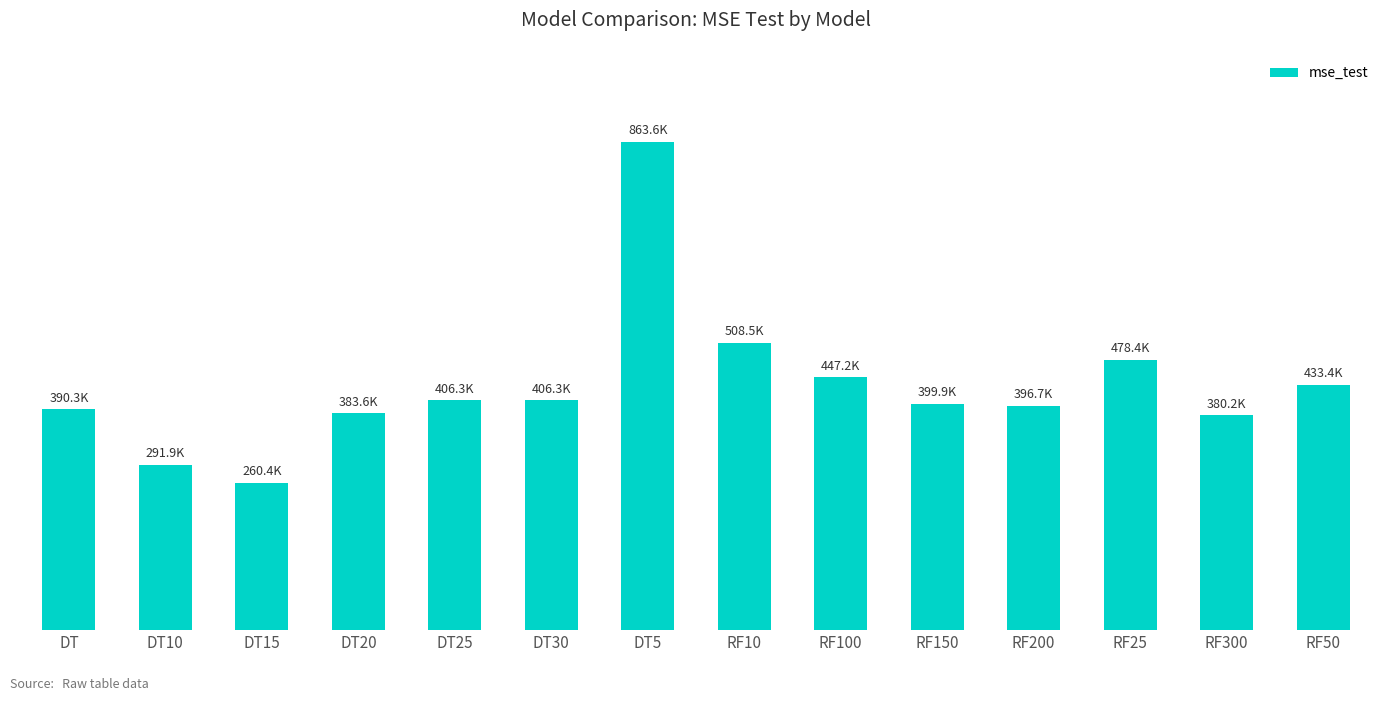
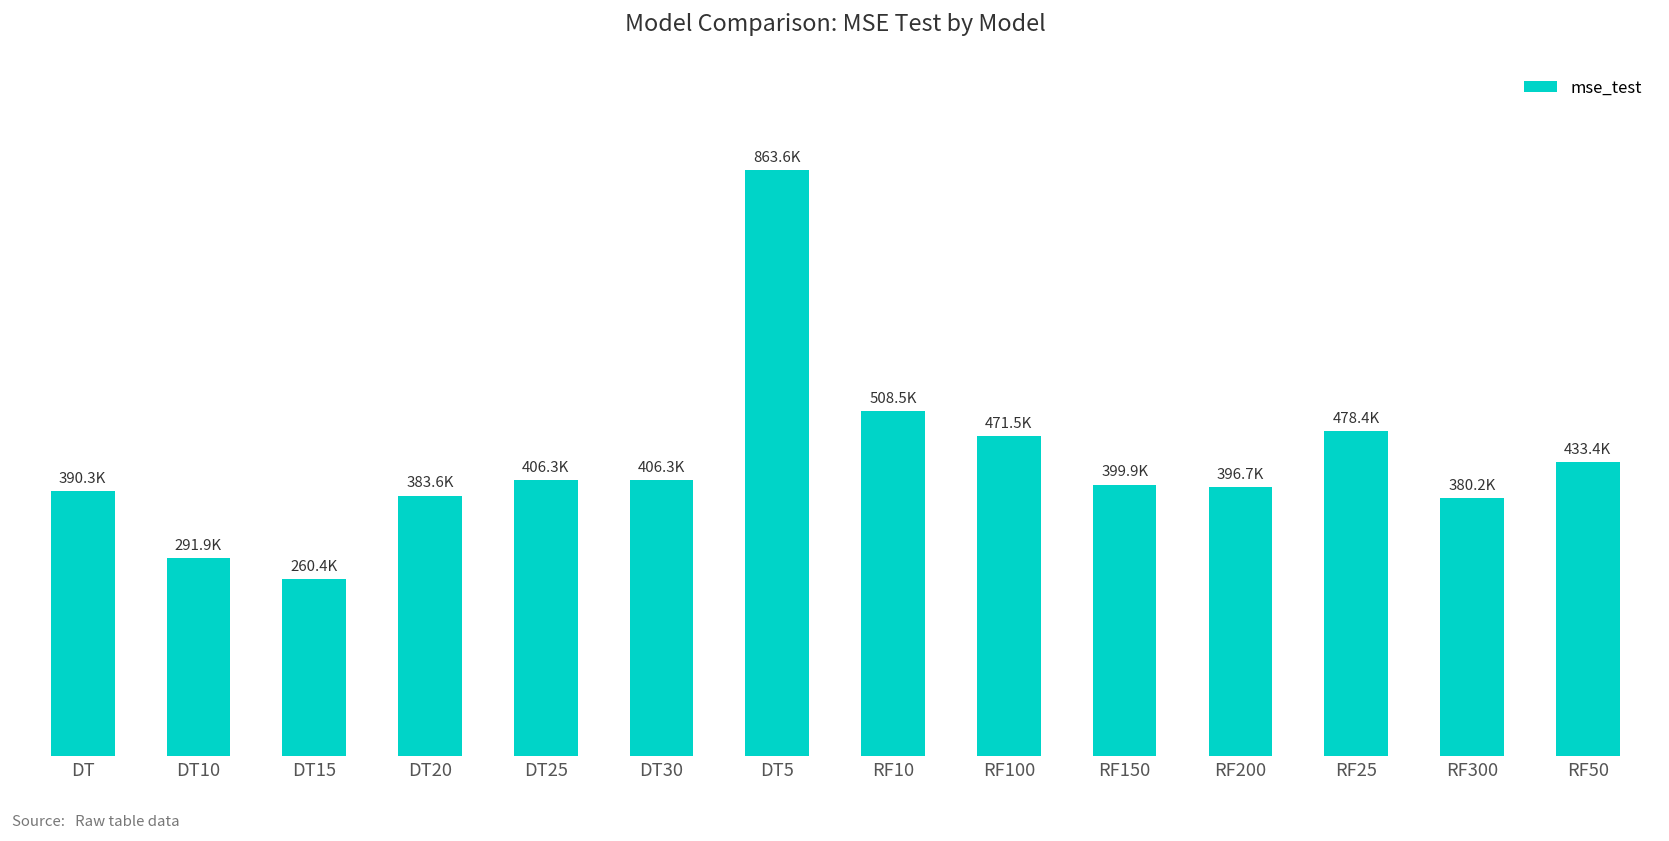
RF100: 447.2K -> 471.5K
